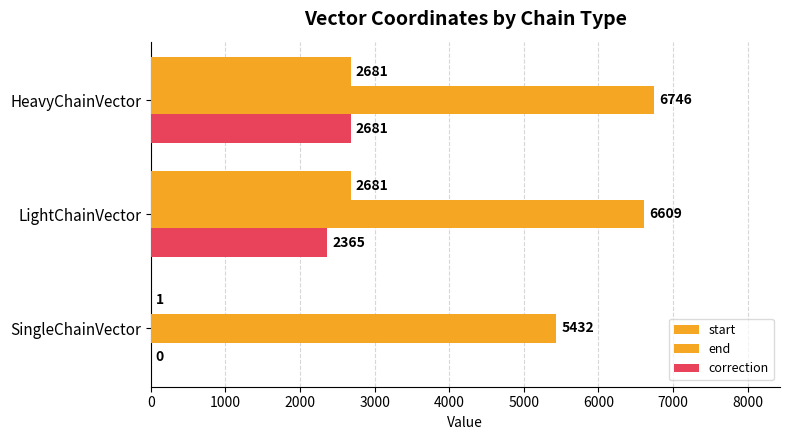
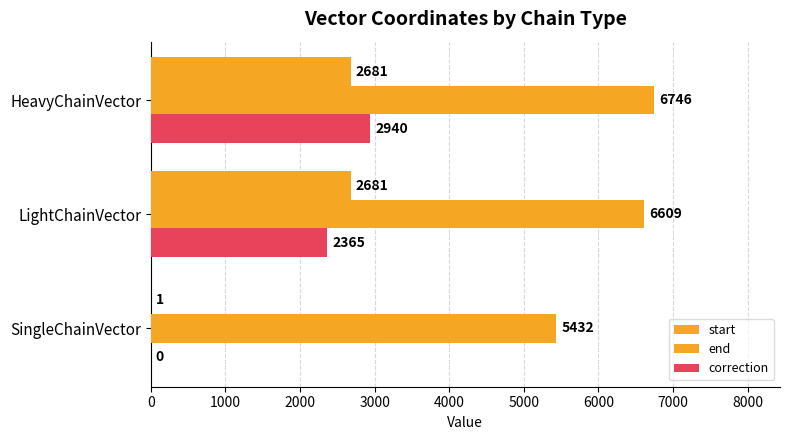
correction, HeavyChainVector: 2681 -> 2940
